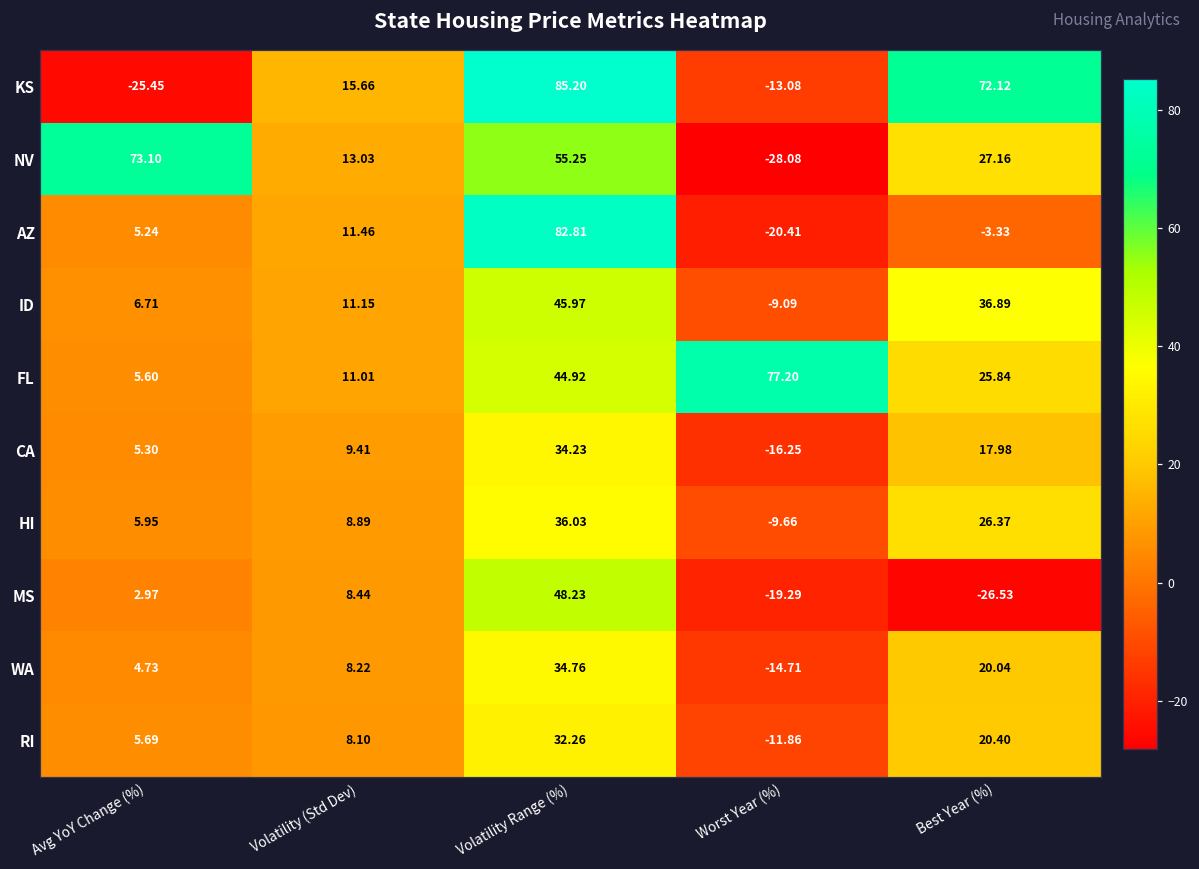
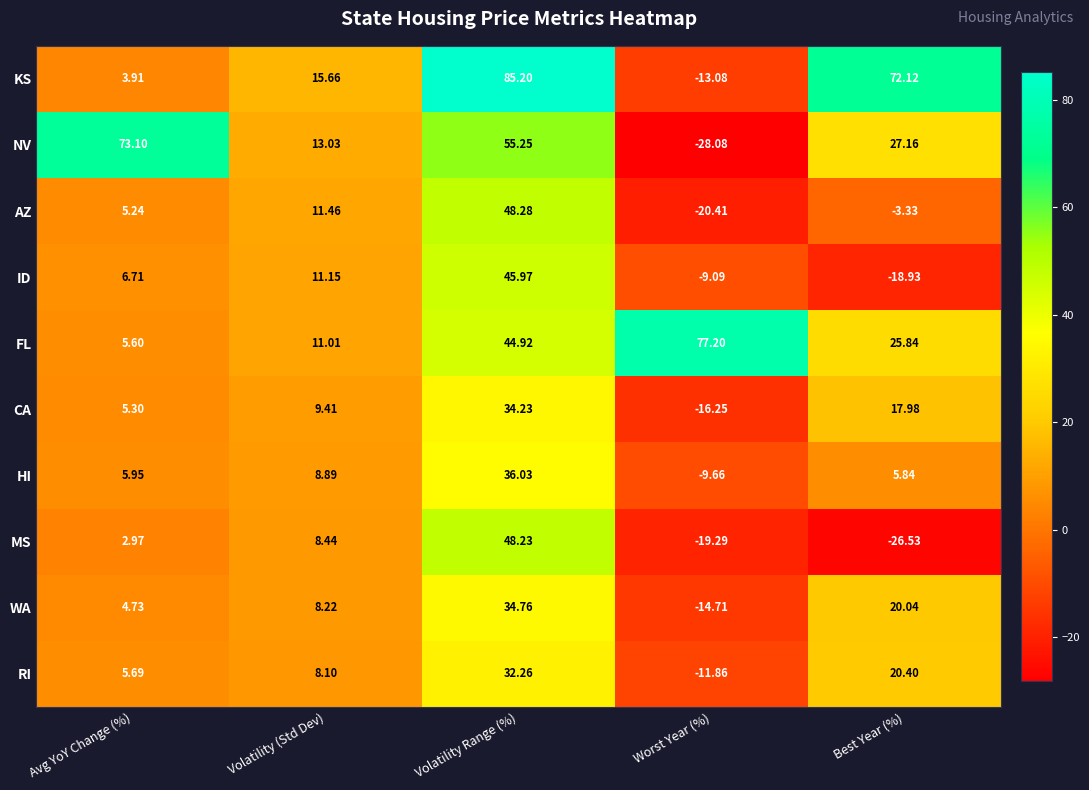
KS, Avg YoY Change (%): -25.45 -> 3.91
AZ, Volatility Range (%): 82.81 -> 48.28
ID, Best Year (%): 36.89 -> -18.93
HI, Best Year (%): 26.37 -> 5.84
